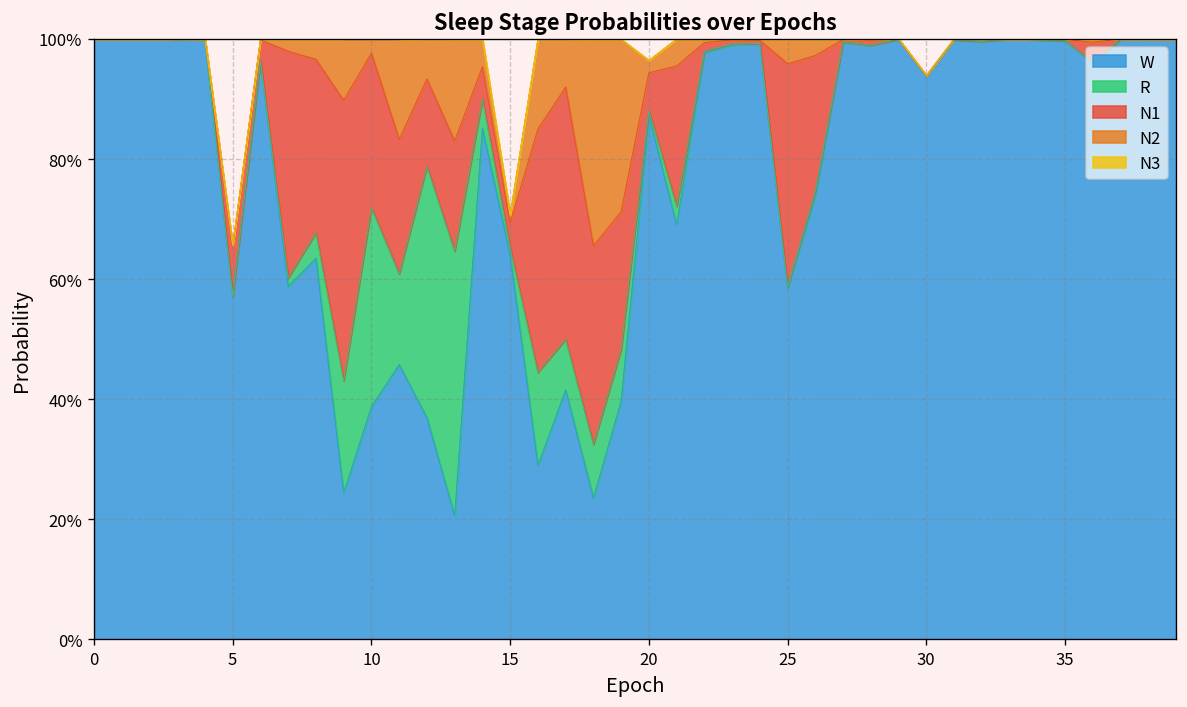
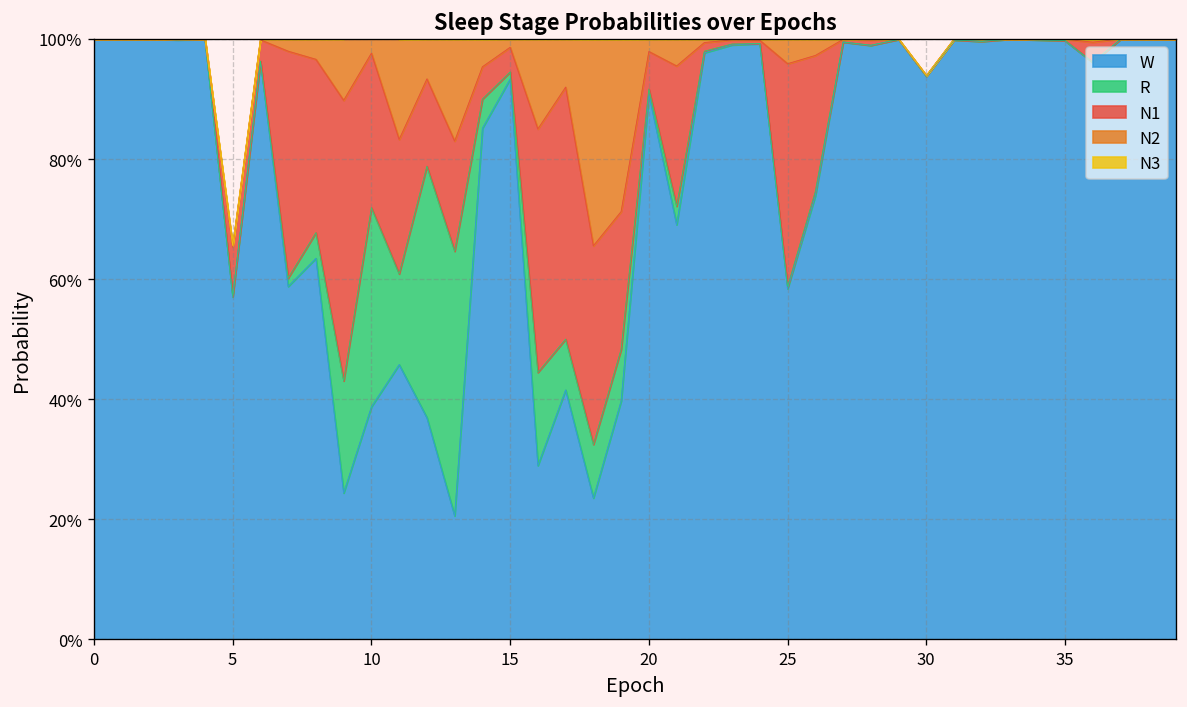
W, 15: 64% -> 93%
W, 20: 87% -> 91%
